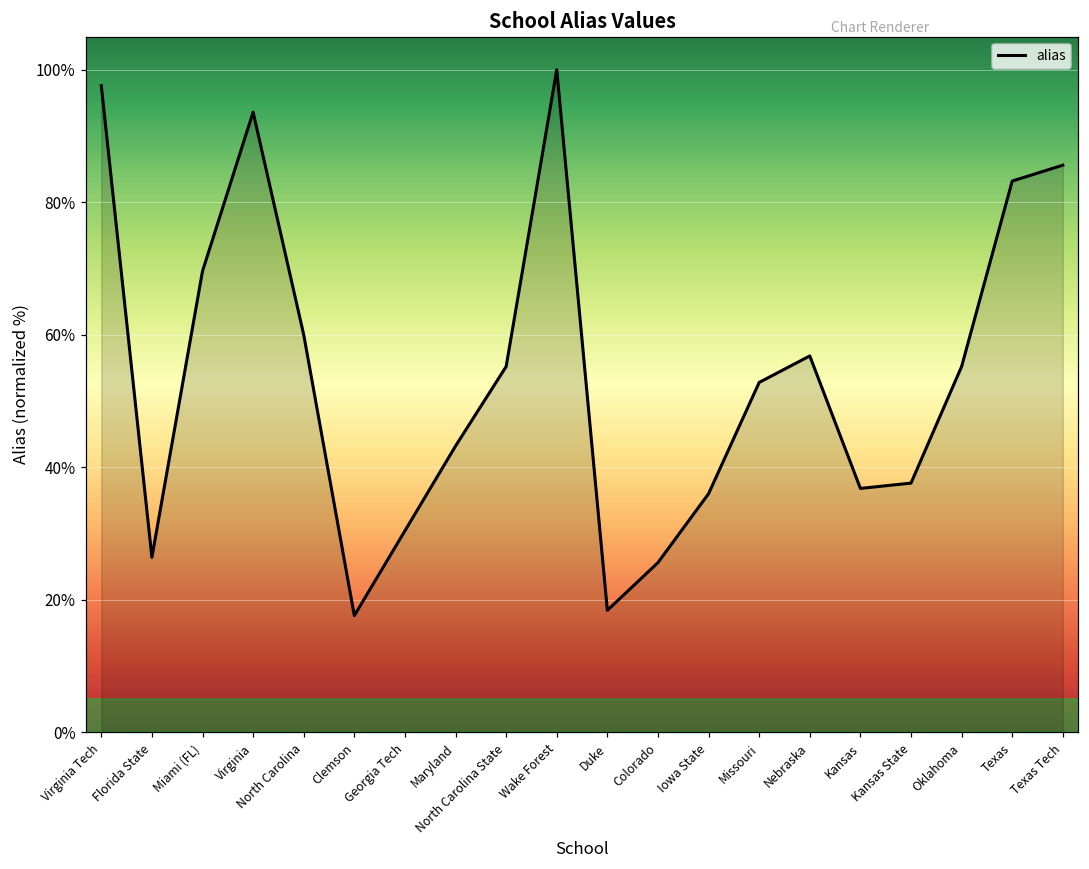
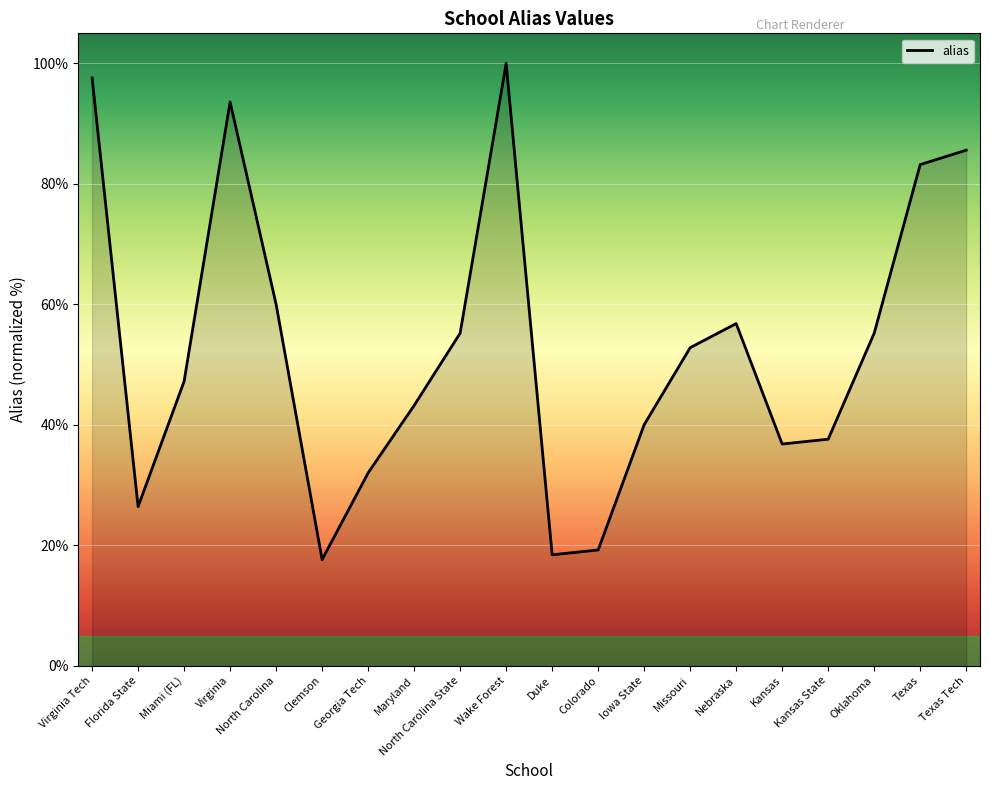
Miami (FL): 70% -> 47%
Georgia Tech: 30% -> 32%
Colorado: 26% -> 19%
Iowa State: 36% -> 40%
